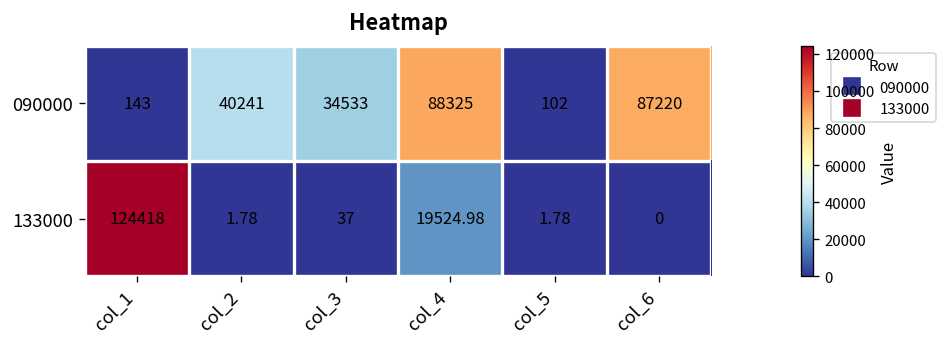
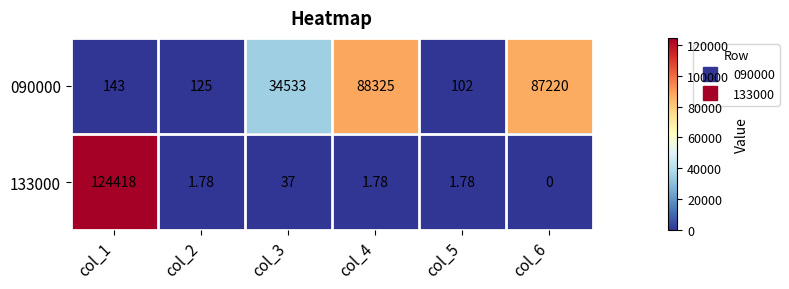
090000, col_2: 40241 -> 125
133000, col_4: 19524.98 -> 1.78
